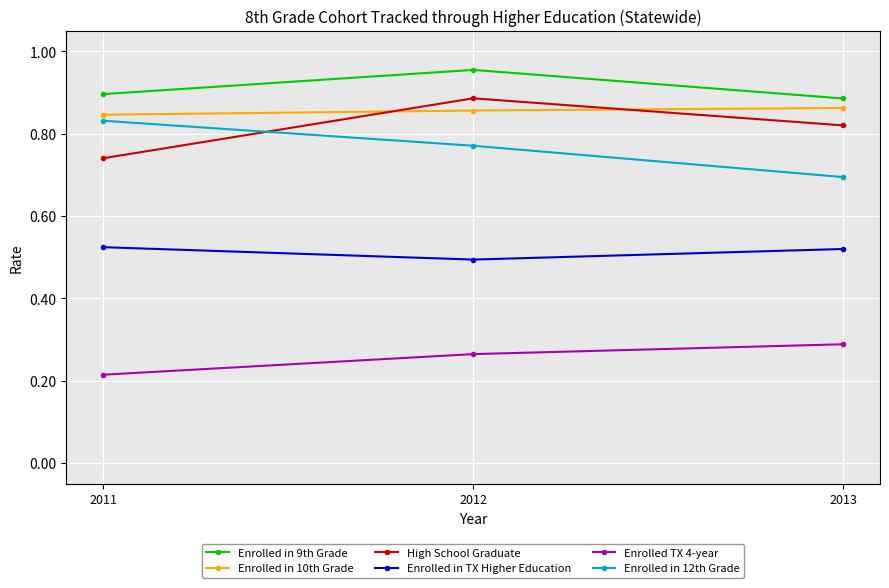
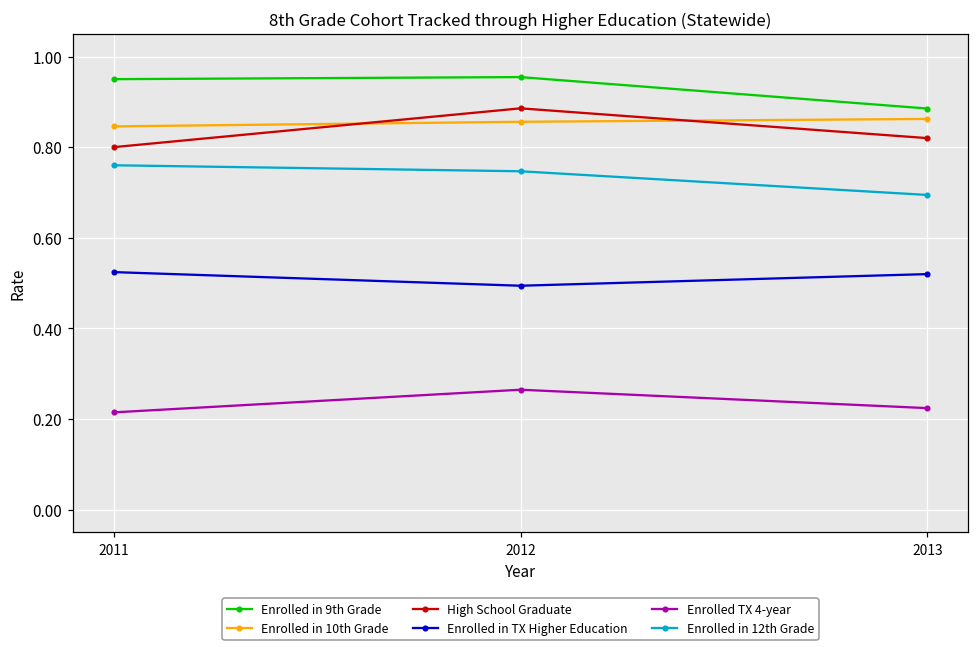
Enrolled in 9th Grade, 2011: 0.90 -> 0.95
High School Graduate, 2011: 0.74 -> 0.80
Enrolled in 12th Grade, 2011: 0.83 -> 0.76
Enrolled in 12th Grade, 2012: 0.77 -> 0.75
Enrolled TX 4-year, 2013: 0.29 -> 0.22
